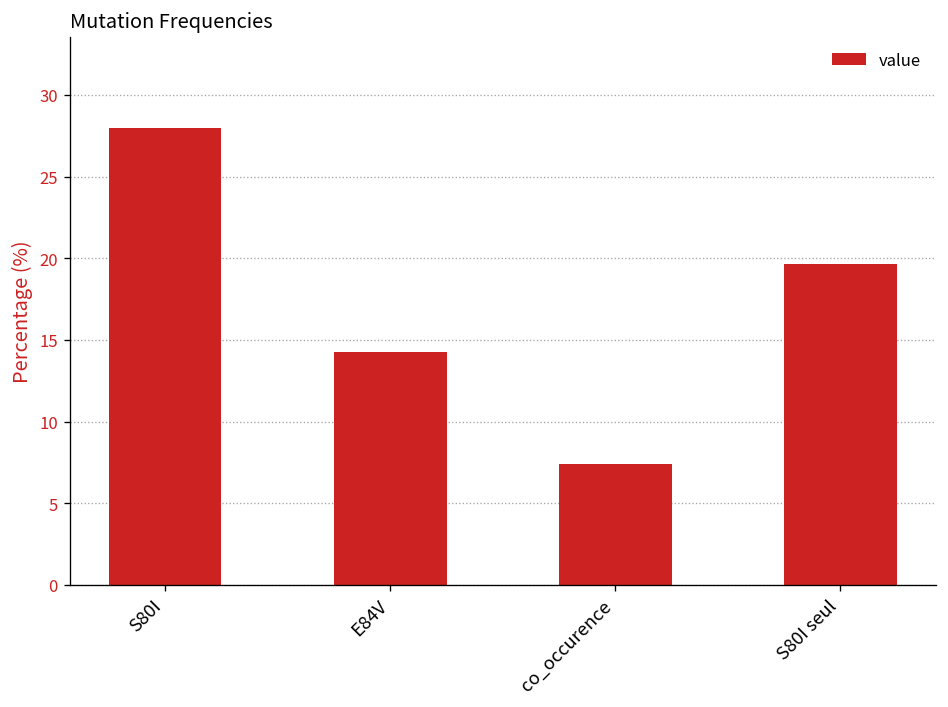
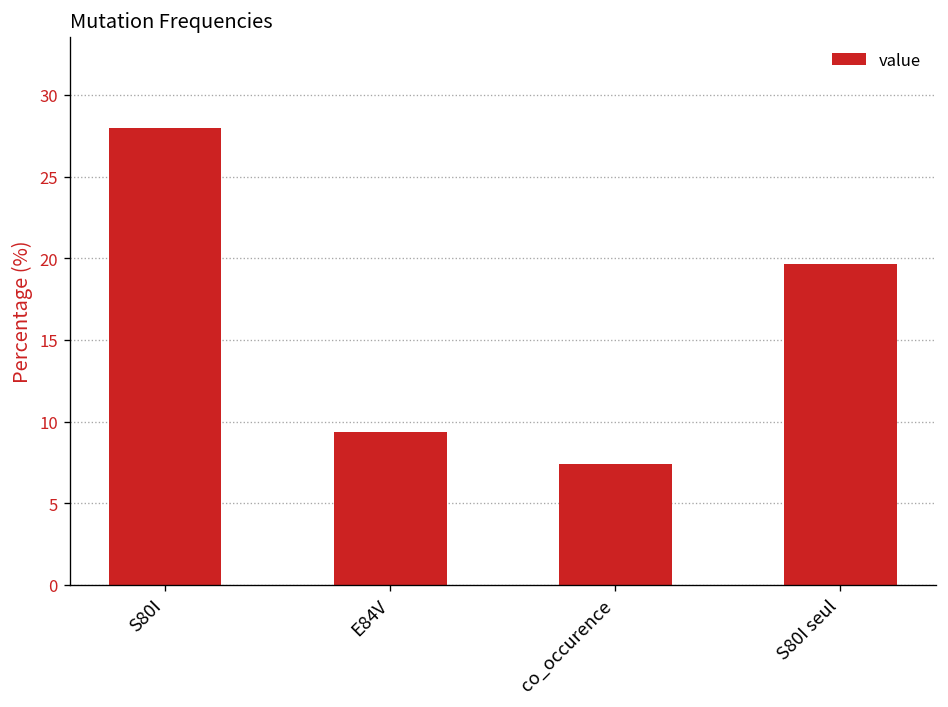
E84V: 14.3 -> 9.3
